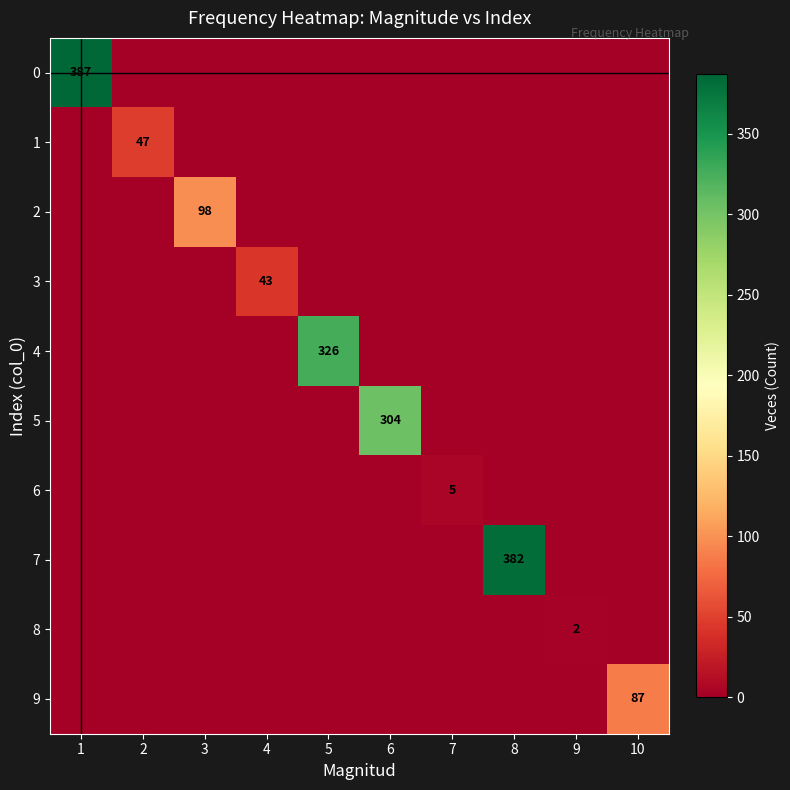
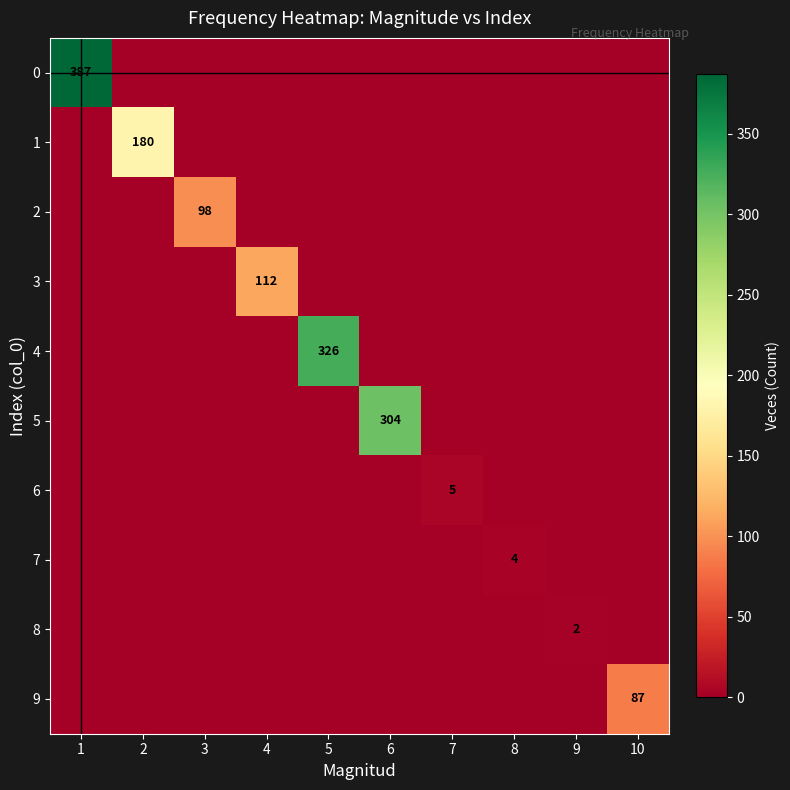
1, 2: 47 -> 180
3, 4: 43 -> 112
7, 8: 382 -> 4
